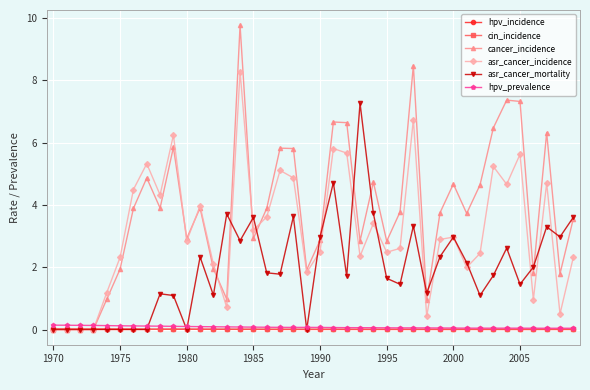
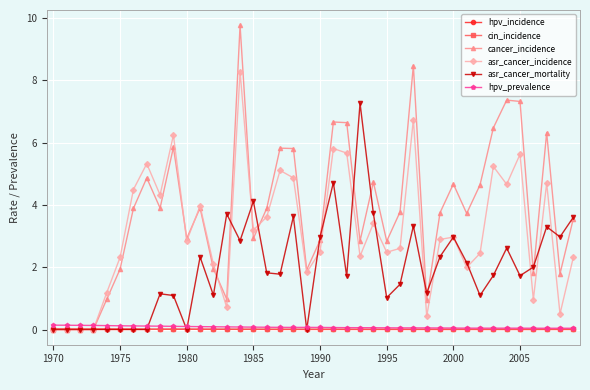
asr_cancer_mortality, 1985: 3.6 -> 4.1
asr_cancer_mortality, 1995: 1.6 -> 1.0
asr_cancer_mortality, 2005: 1.5 -> 1.7
